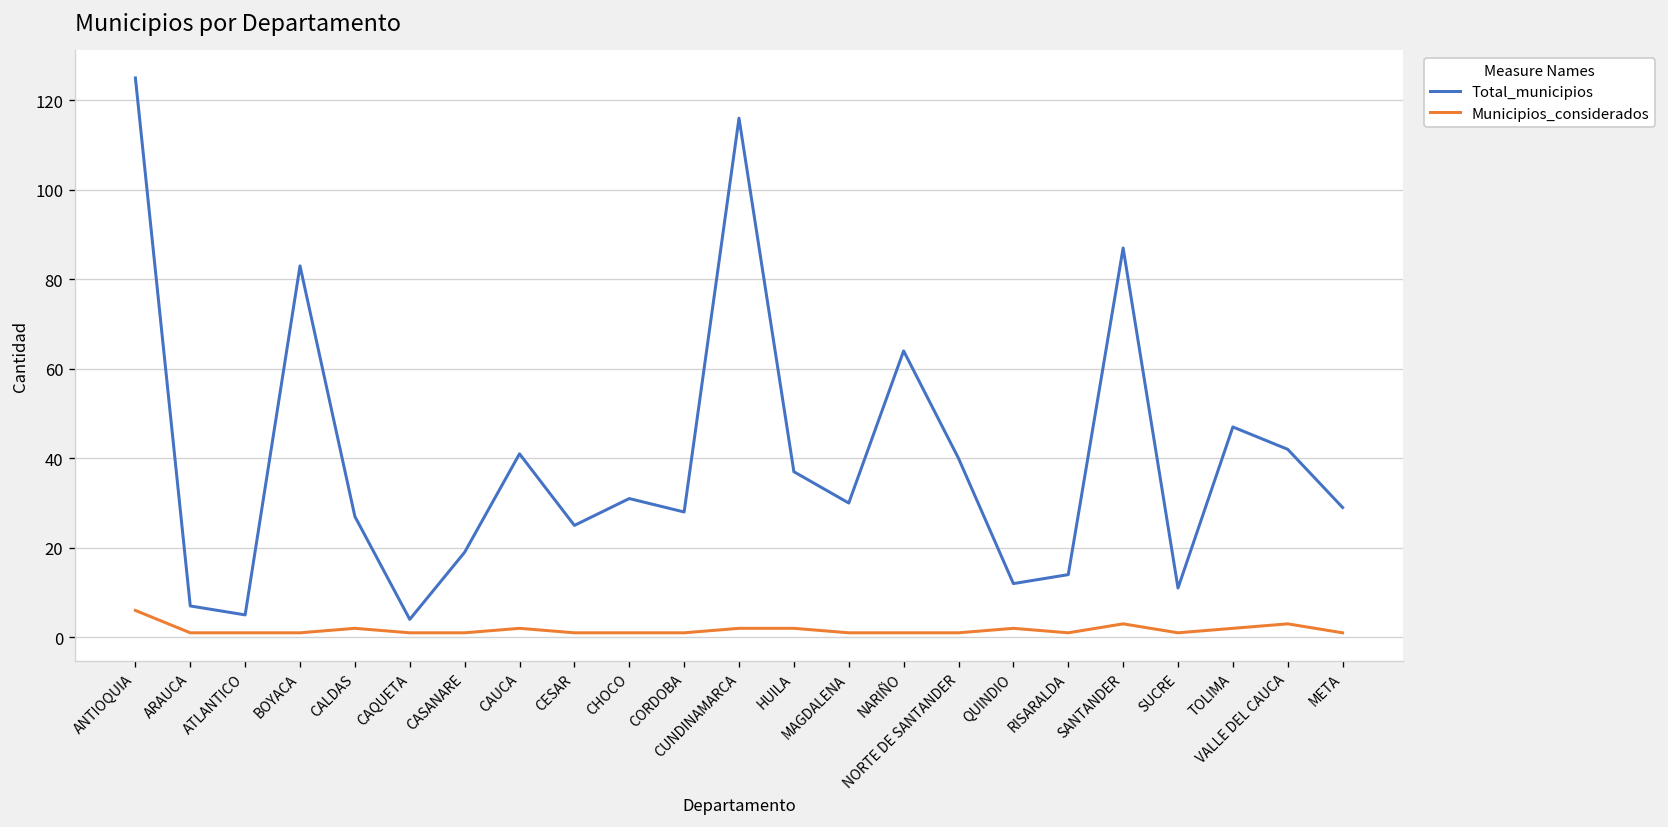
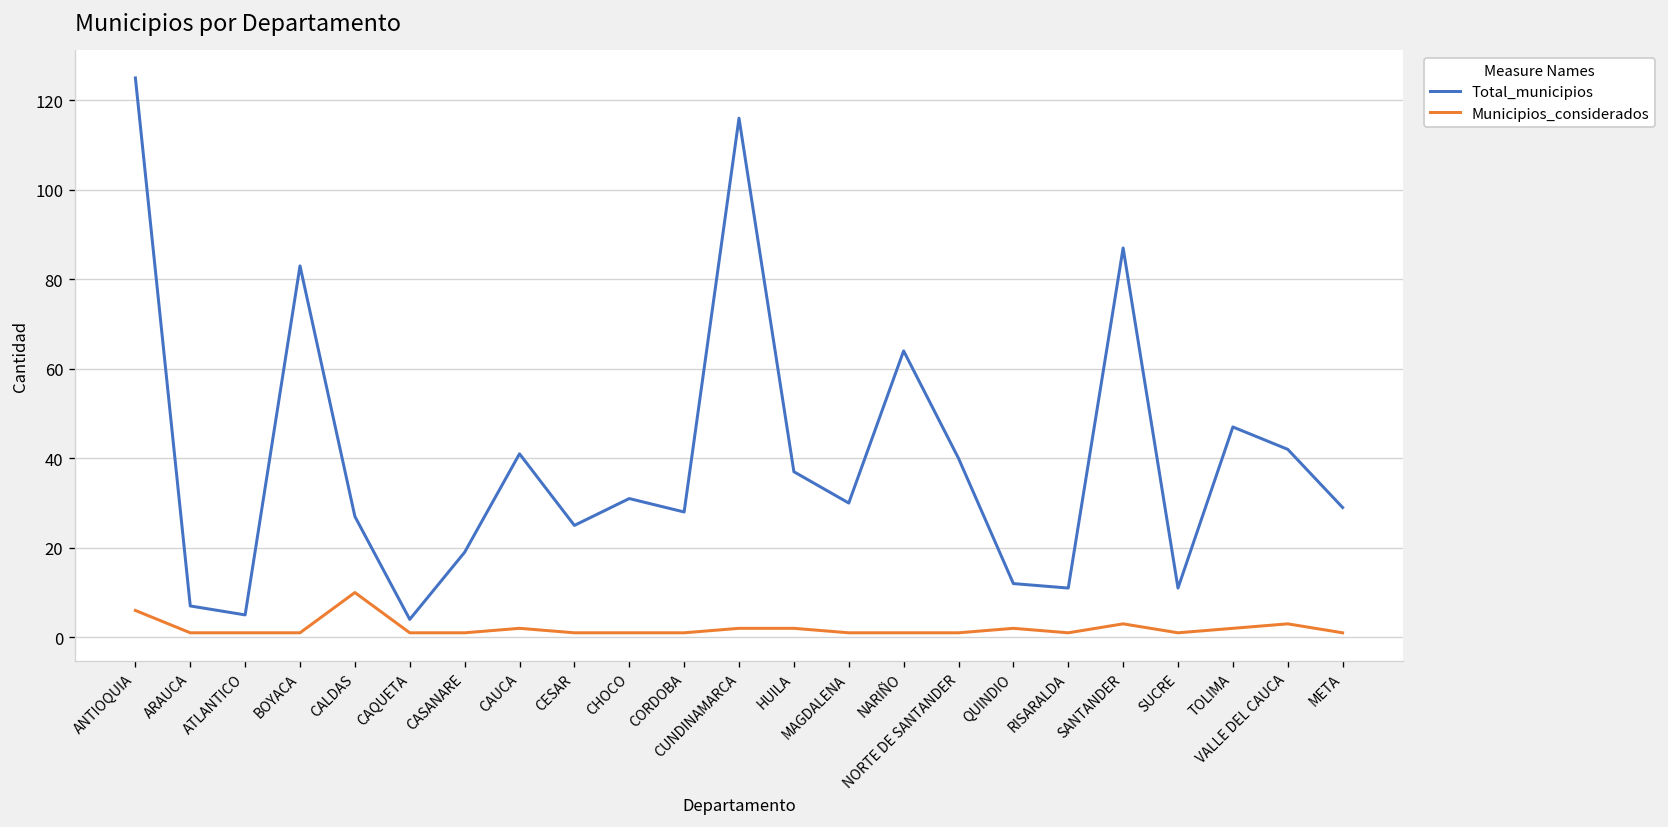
Municipios_considerados, CALDAS: 2 -> 10
Total_municipios, RISARALDA: 14 -> 11
